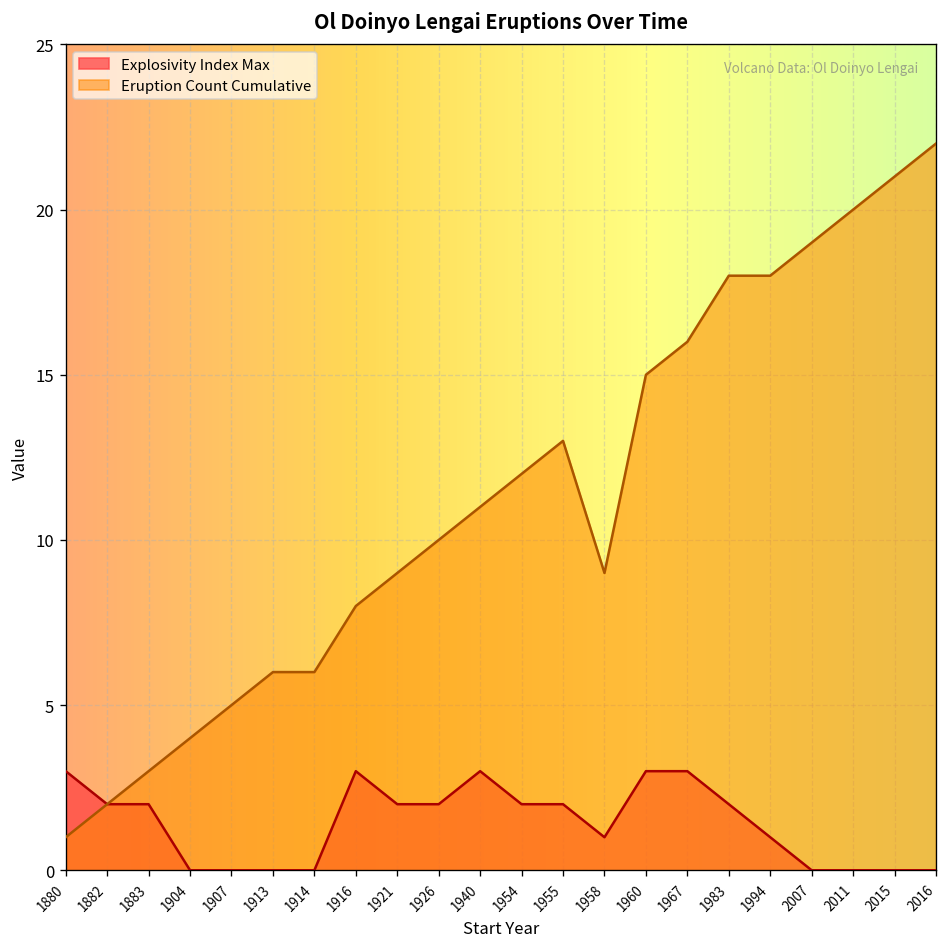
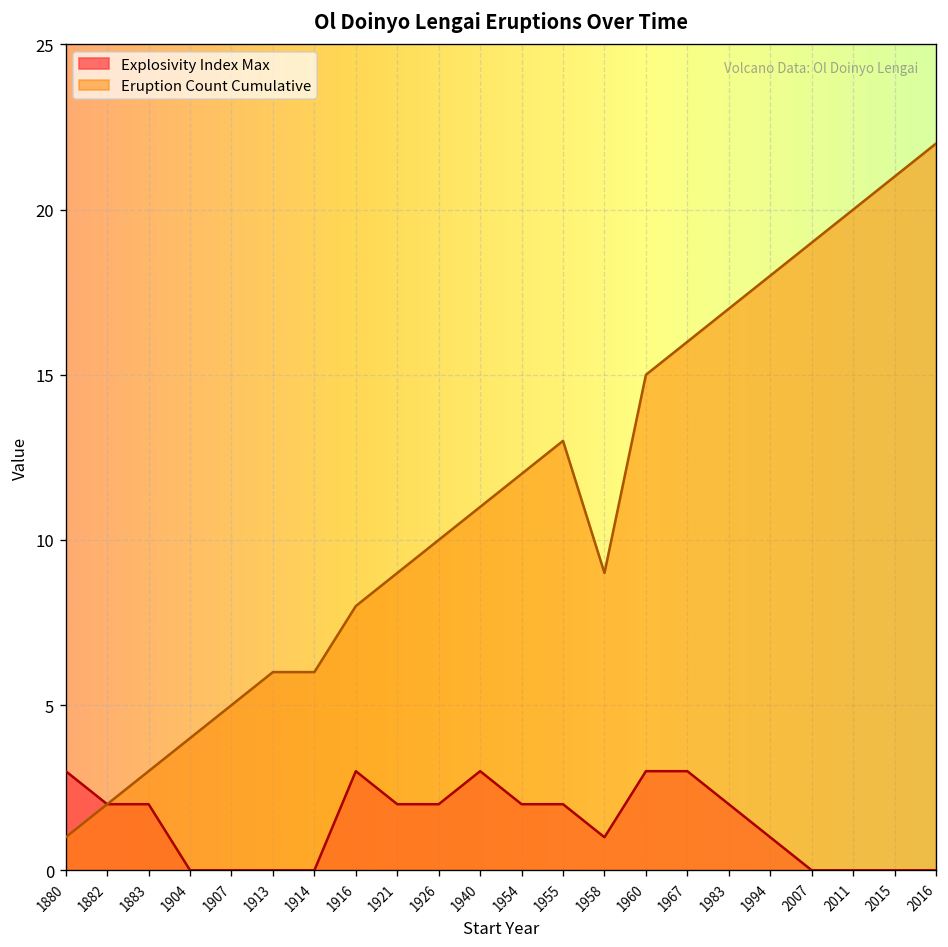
Eruption Count Cumulative, 1983: 18 -> 17
